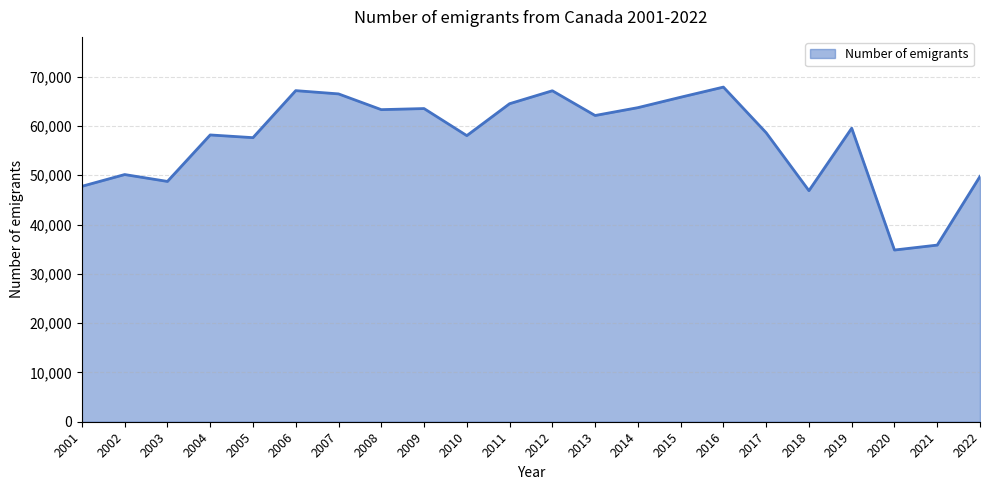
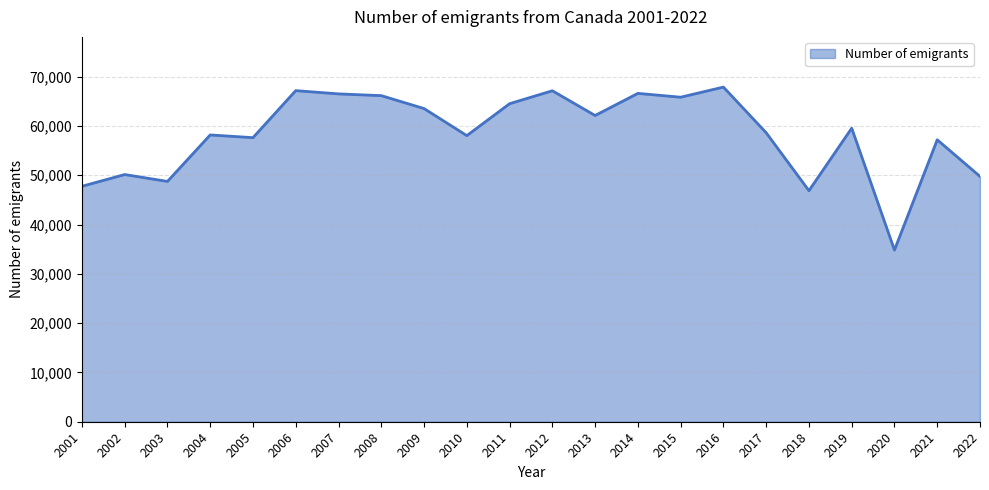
2008: 63,000 -> 66,000
2014: 64,000 -> 67,000
2021: 36,000 -> 57,000
